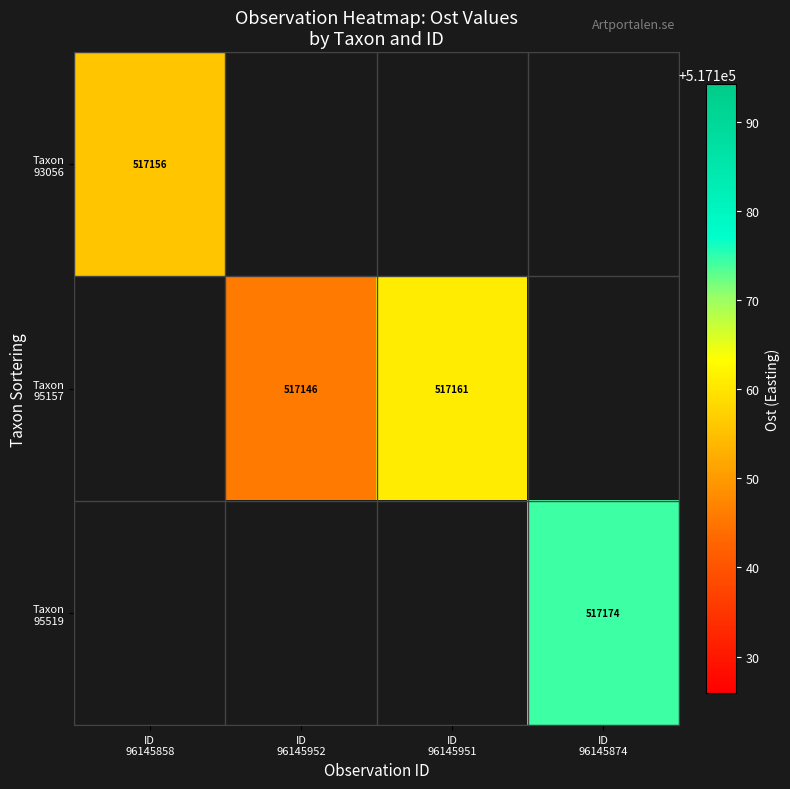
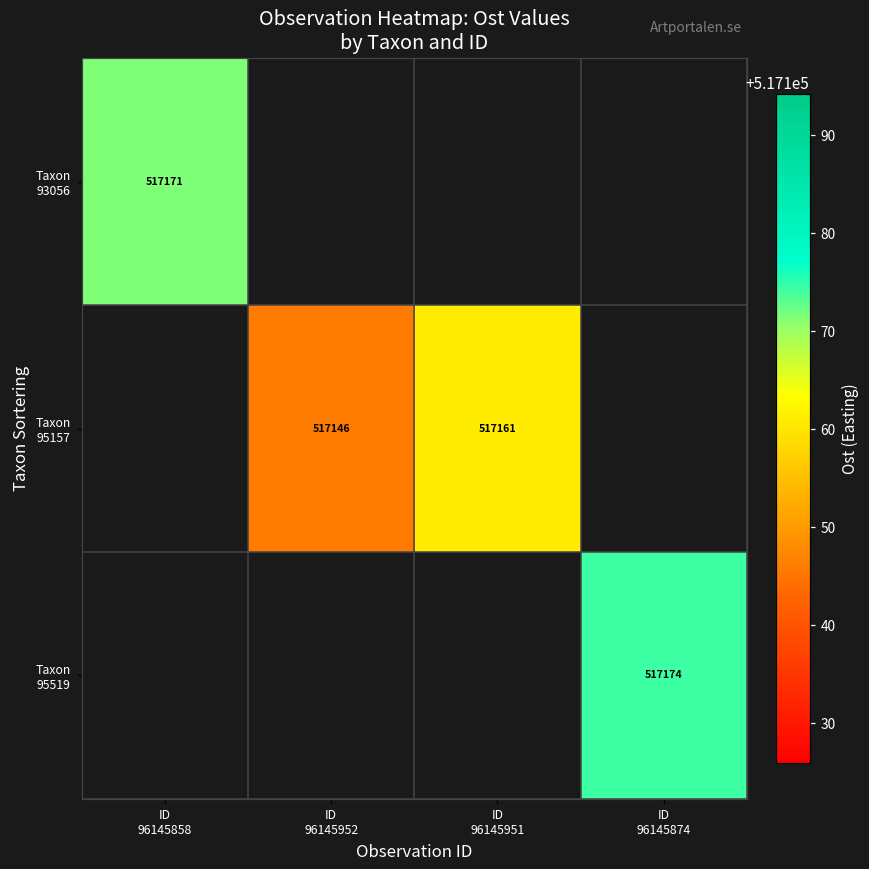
Taxon 93056, ID 96145858: 517156 -> 517171
